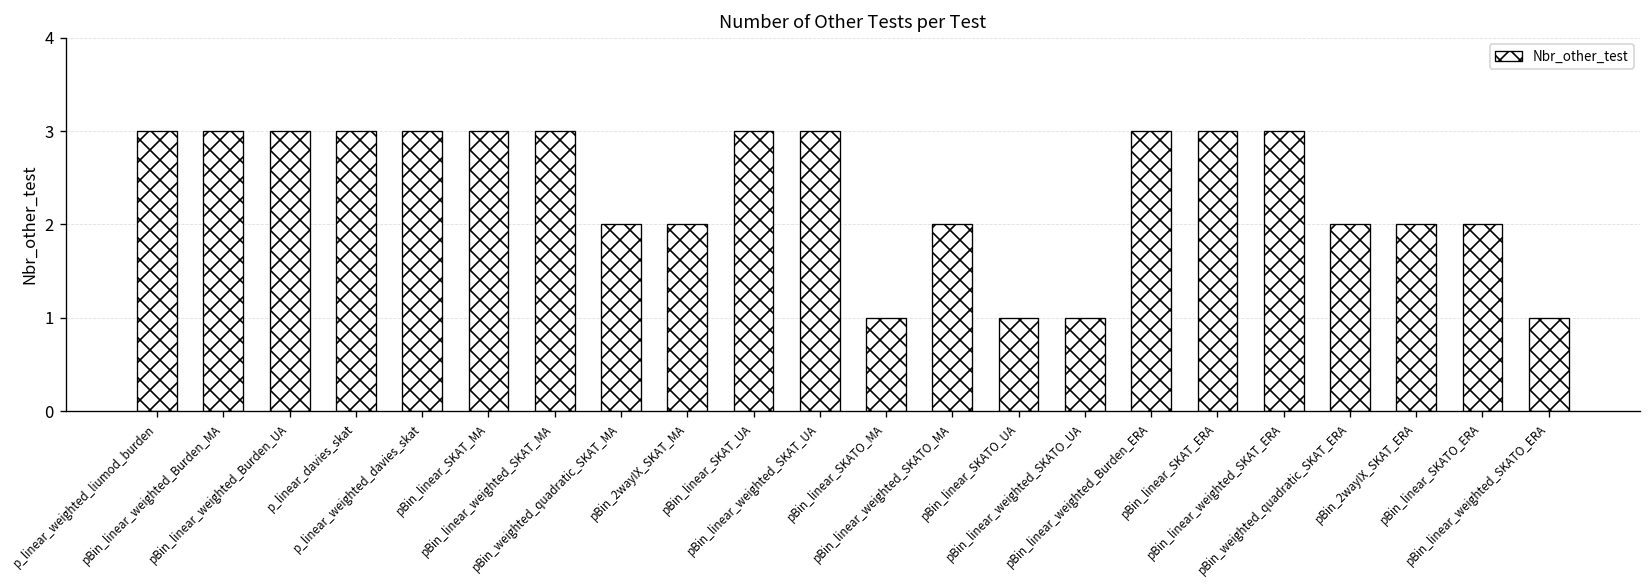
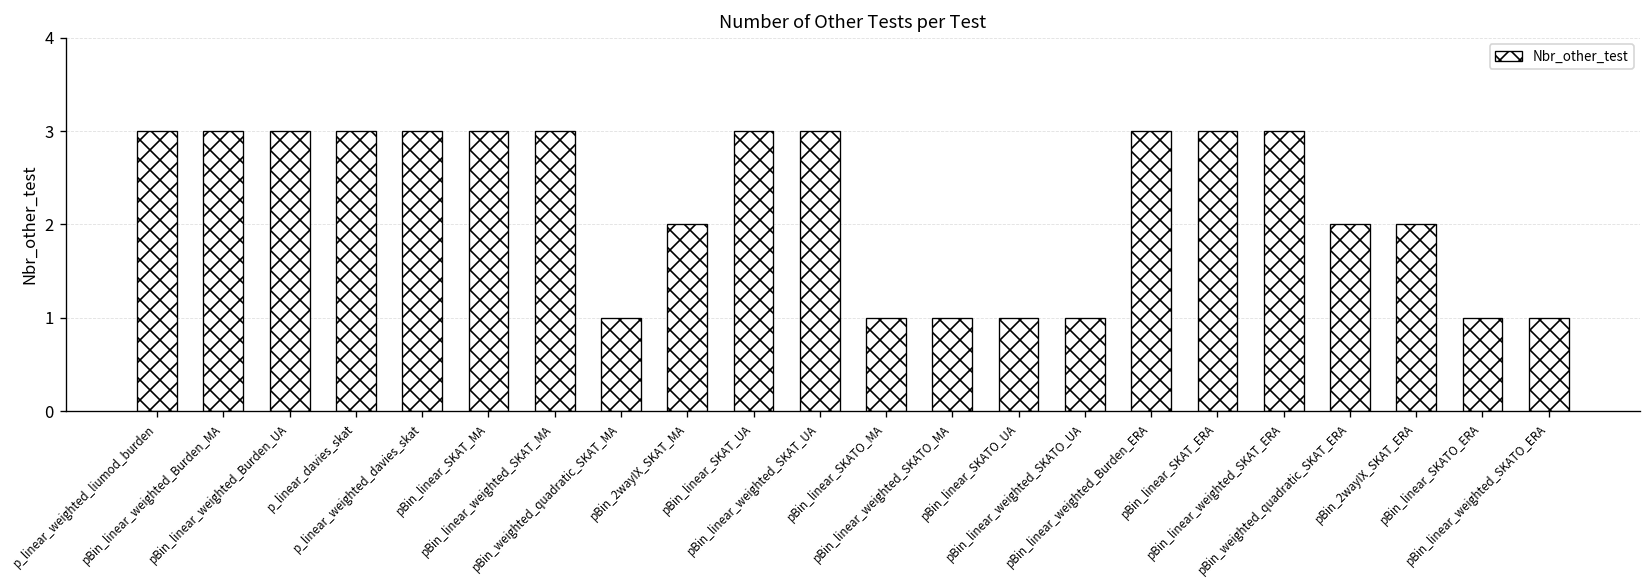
pBin_weighted_quadratic_SKAT_MA: 2 -> 1
pBin_linear_weighted_SKATO_MA: 2 -> 1
pBin_linear_SKATO_ERA: 2 -> 1
